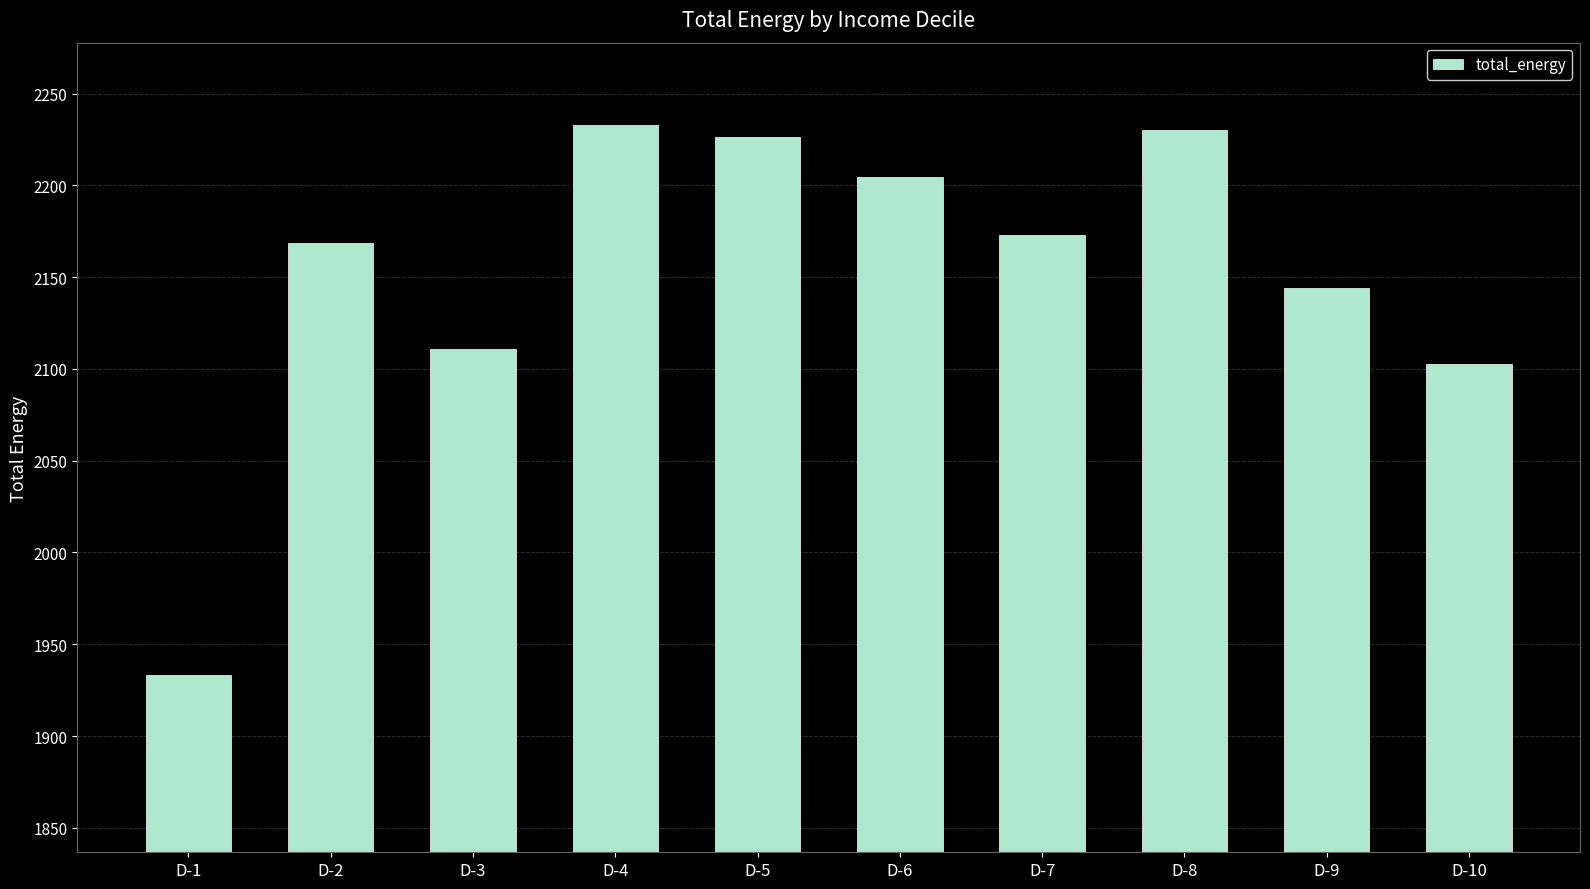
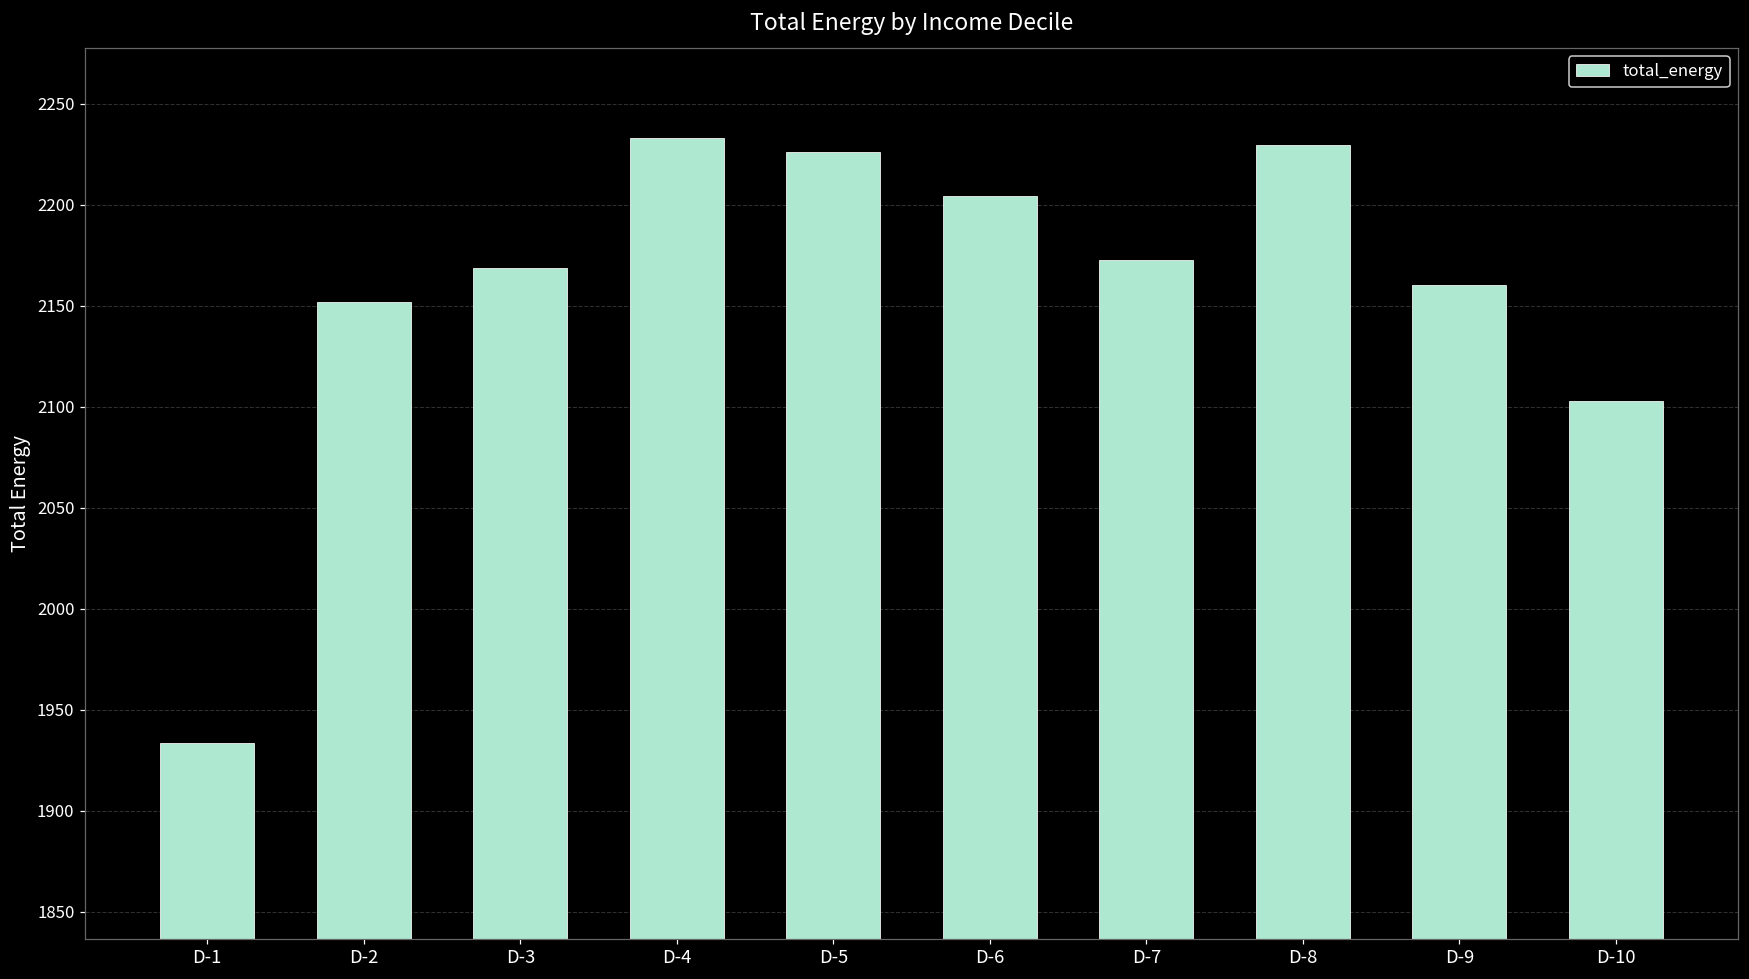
D-2: 2168 -> 2152
D-3: 2111 -> 2169
D-9: 2144 -> 2160
